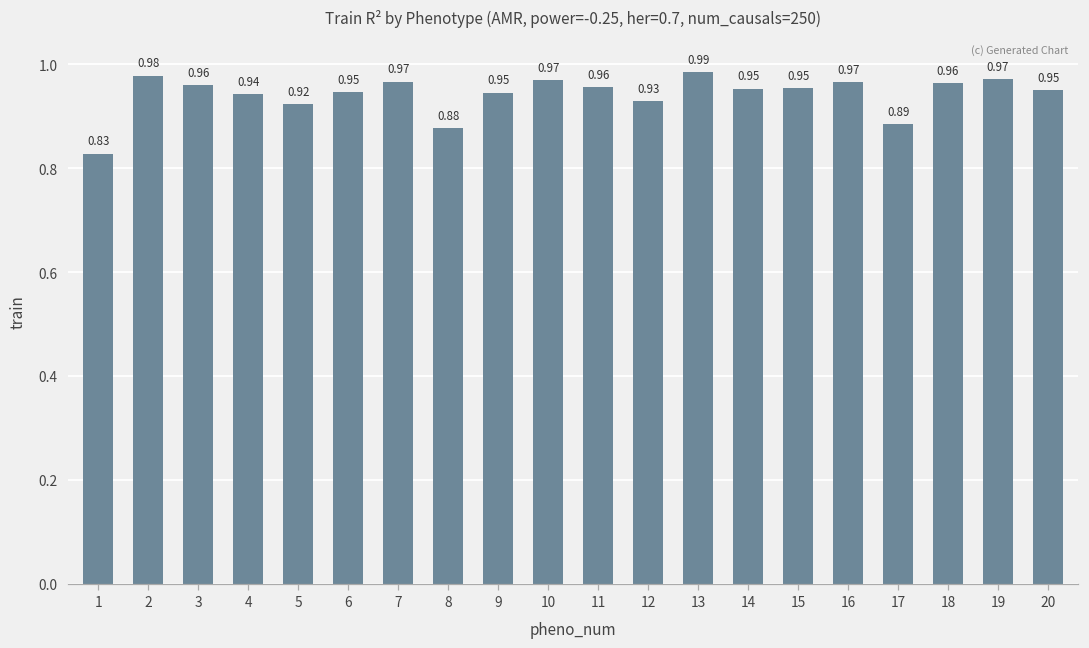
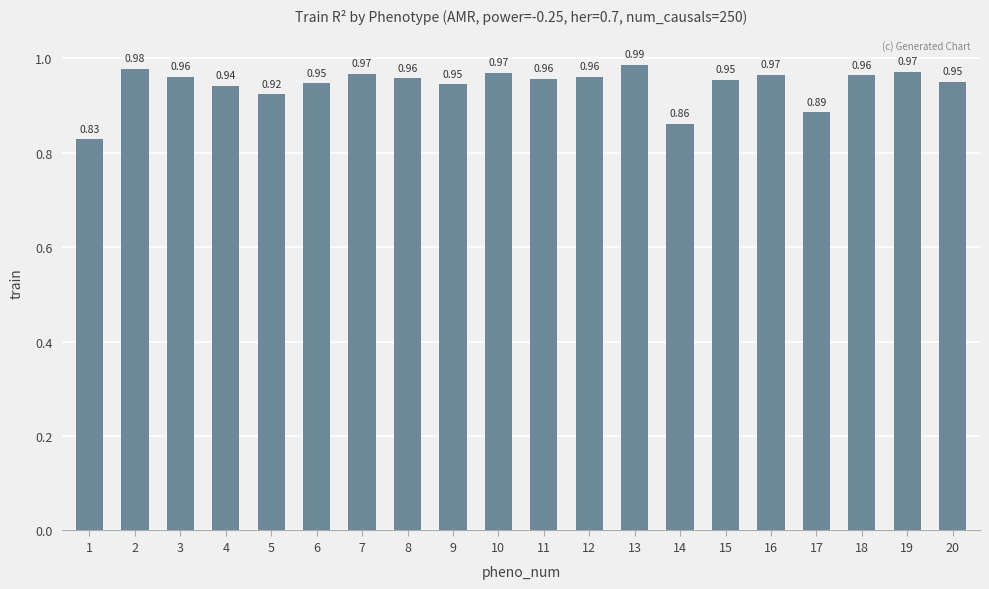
8: 0.88 -> 0.96
12: 0.93 -> 0.96
14: 0.95 -> 0.86
